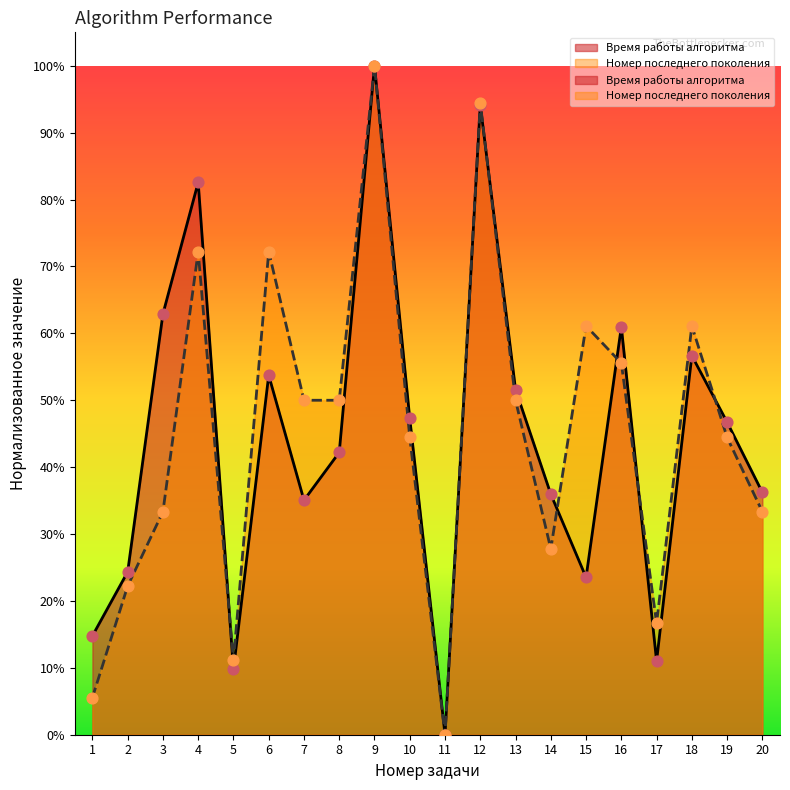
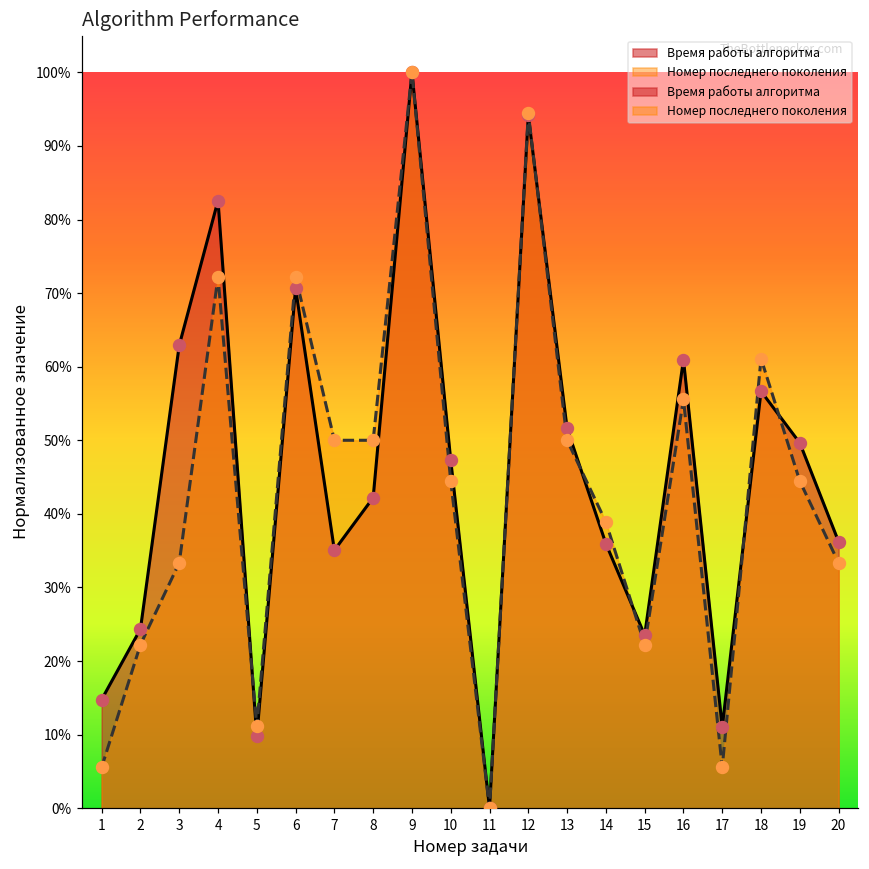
Время работы алгоритма, 6: 54% -> 71%
Номер последнего поколения, 14: 28% -> 39%
Номер последнего поколения, 15: 61% -> 22%
Номер последнего поколения, 17: 17% -> 6%
Время работы алгоритма, 19: 47% -> 50%
